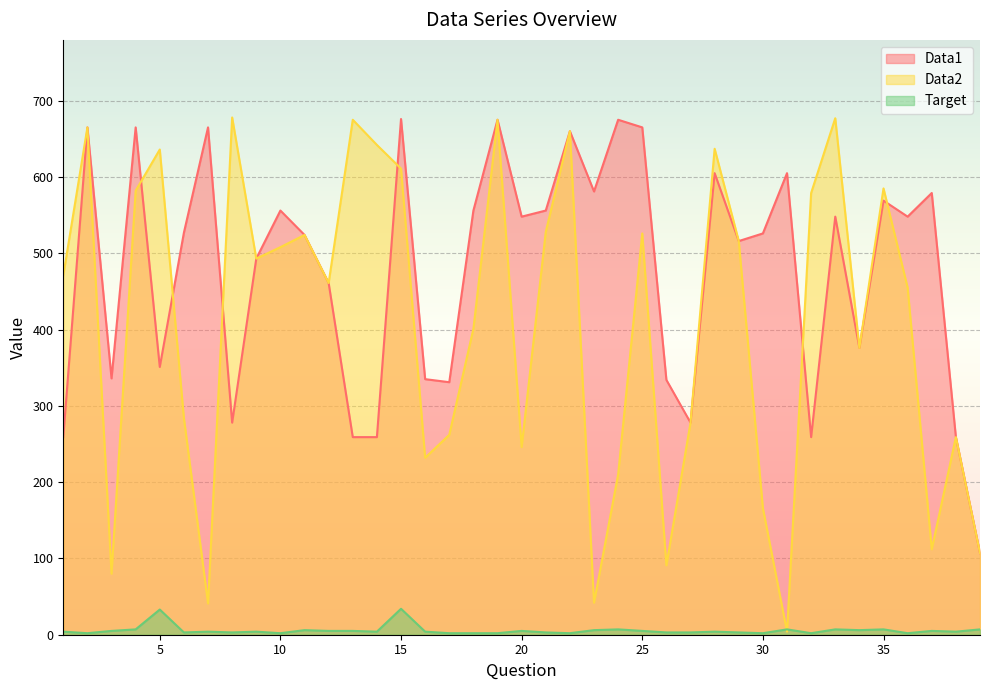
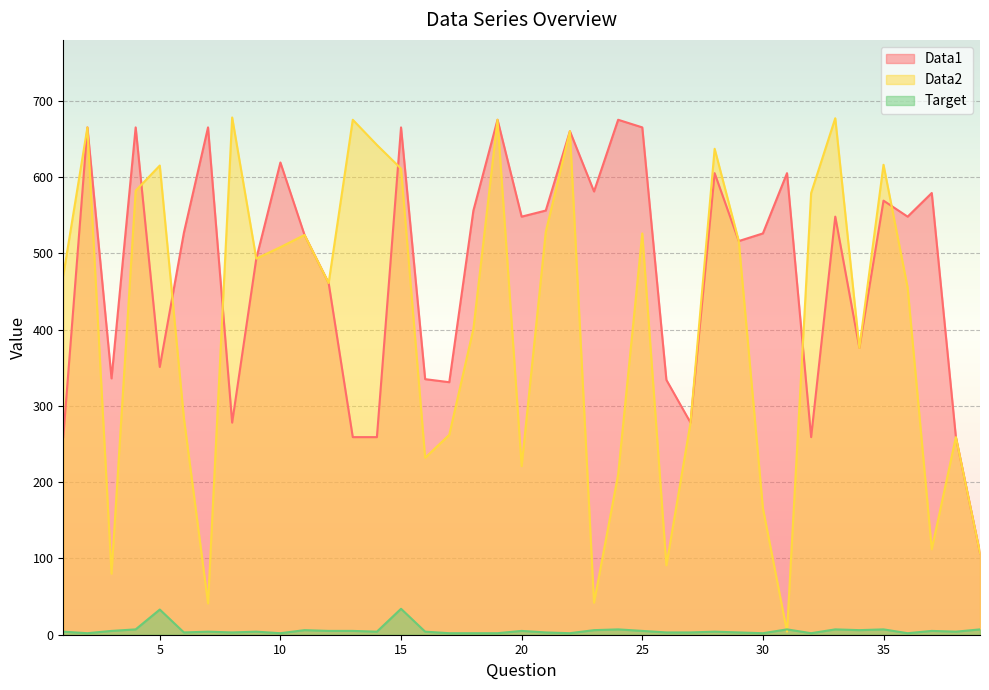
Data2, 5: 640 -> 620
Data1, 10: 560 -> 620
Data1, 15: 680 -> 670
Data2, 20: 250 -> 220
Data2, 35: 590 -> 620
